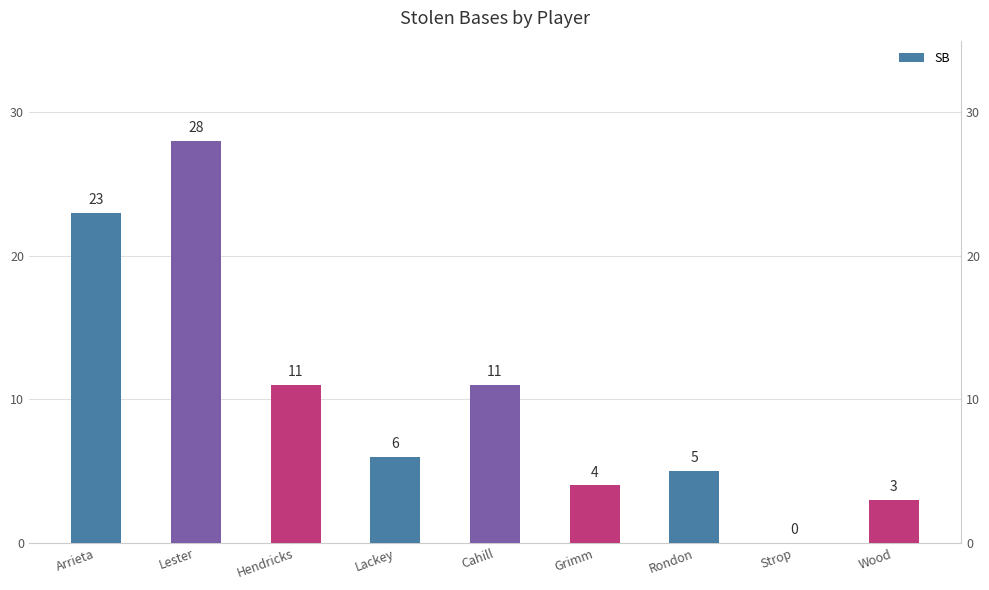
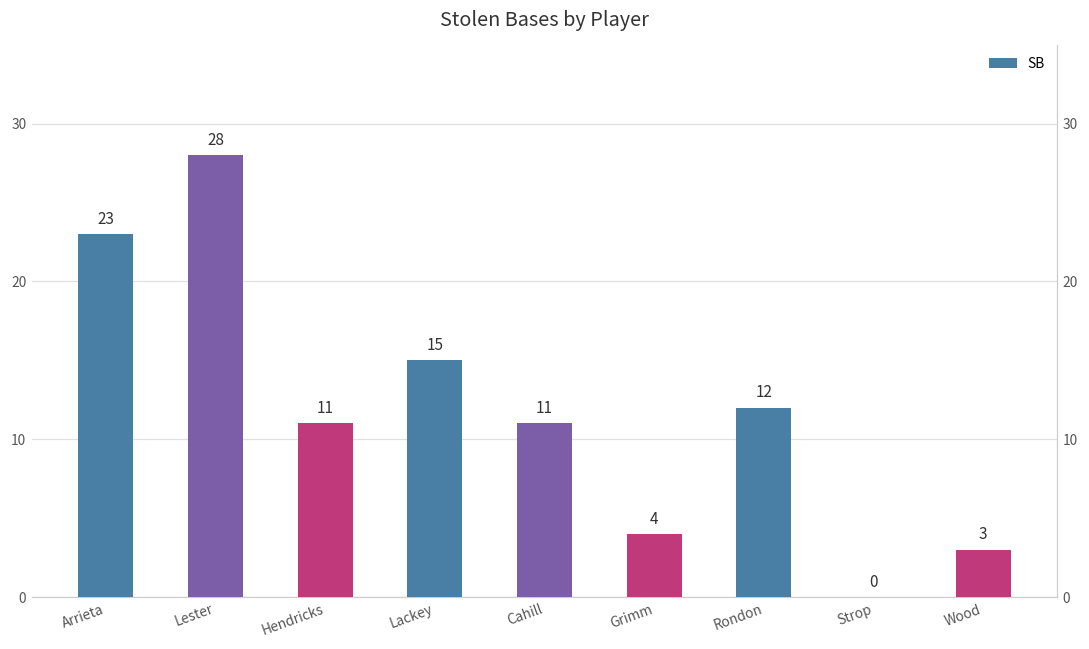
Lackey: 6 -> 15
Rondon: 5 -> 12
